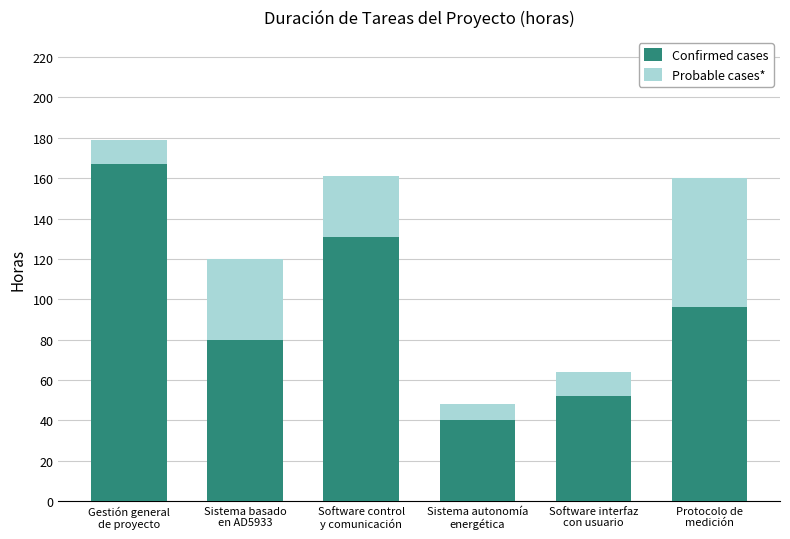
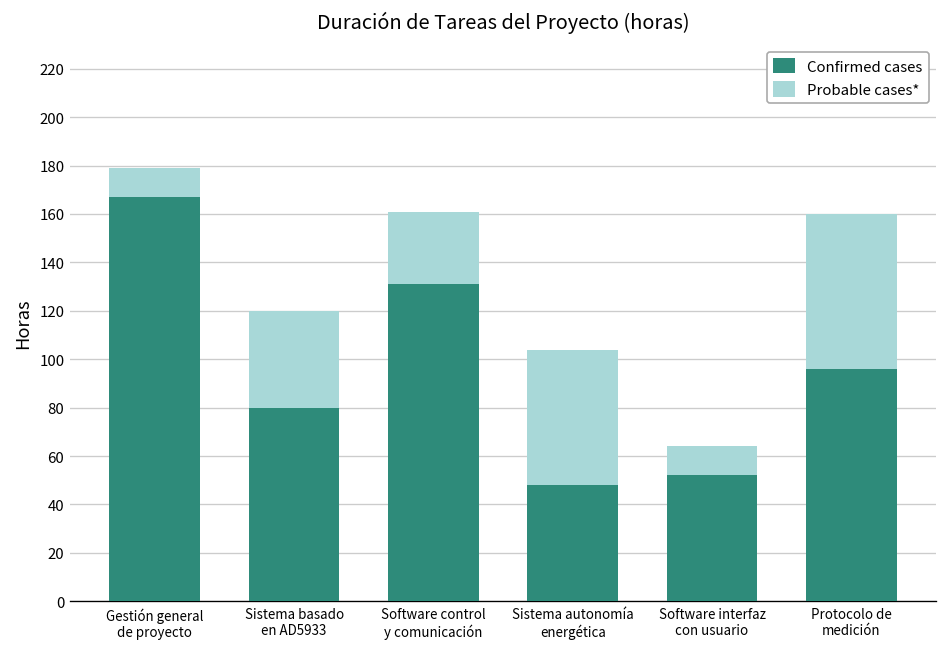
Confirmed cases, Sistema autonomía energética: 40 -> 48
Probable cases*, Sistema autonomía energética: 8 -> 56
